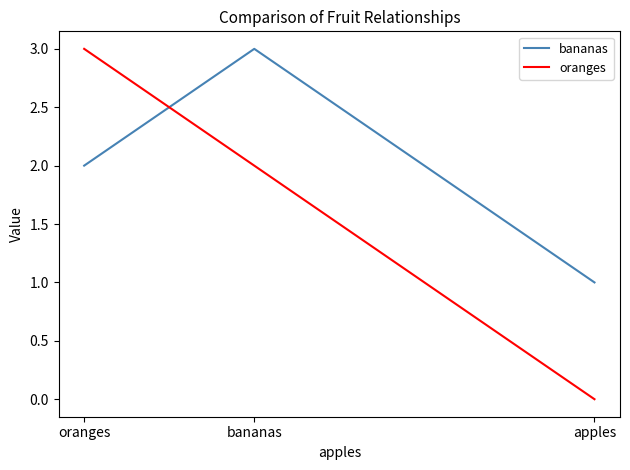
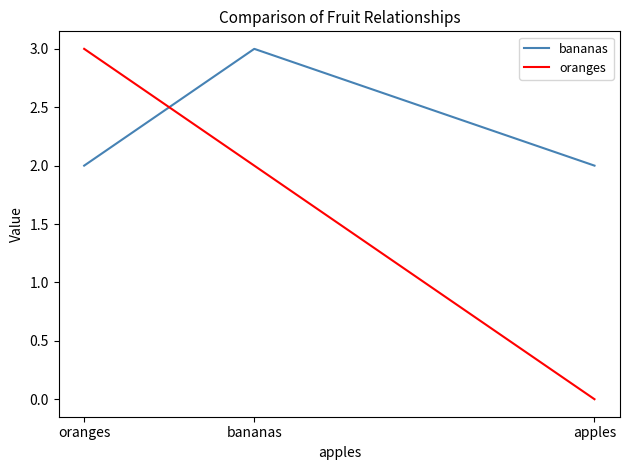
bananas, apples: 1 -> 2
